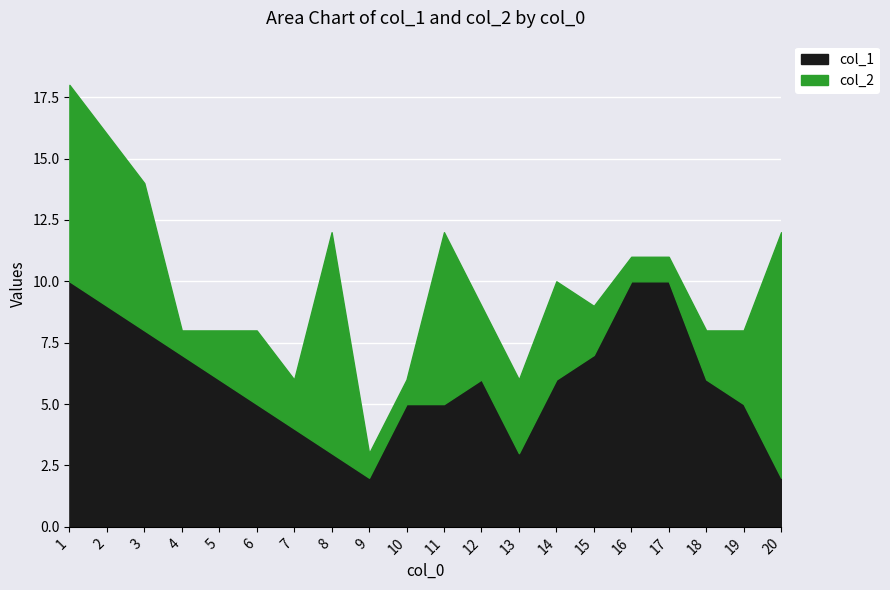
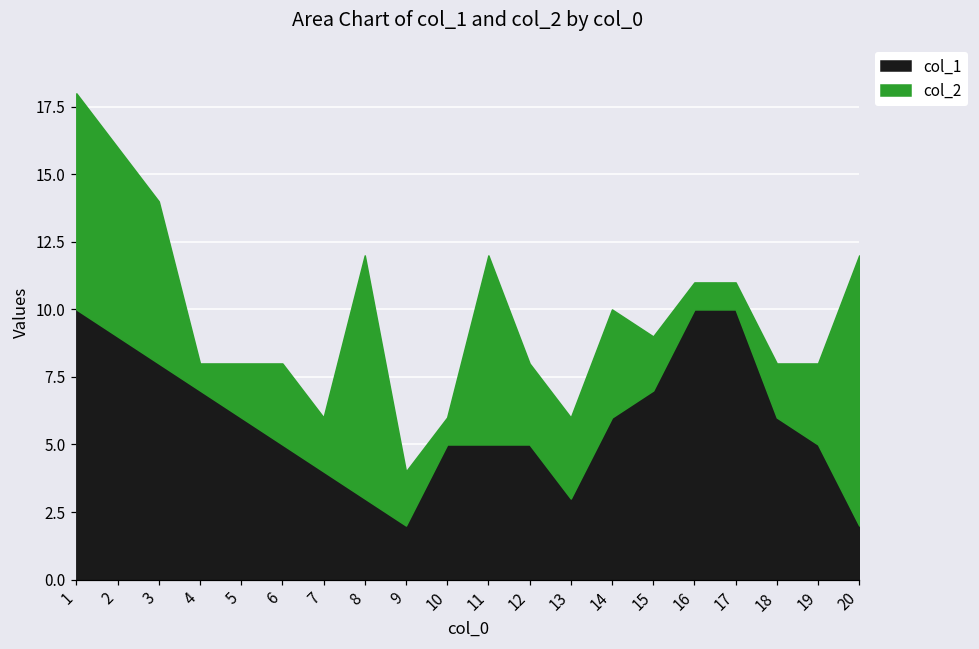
col_2, 9: 1 -> 2
col_1, 12: 6 -> 5
